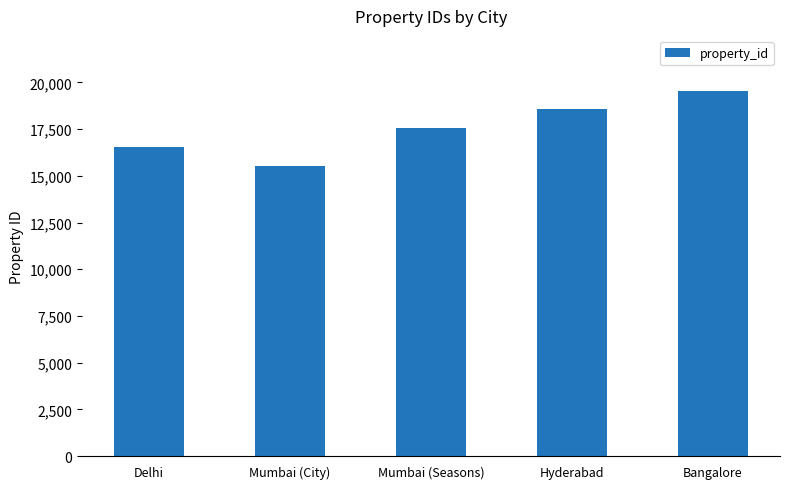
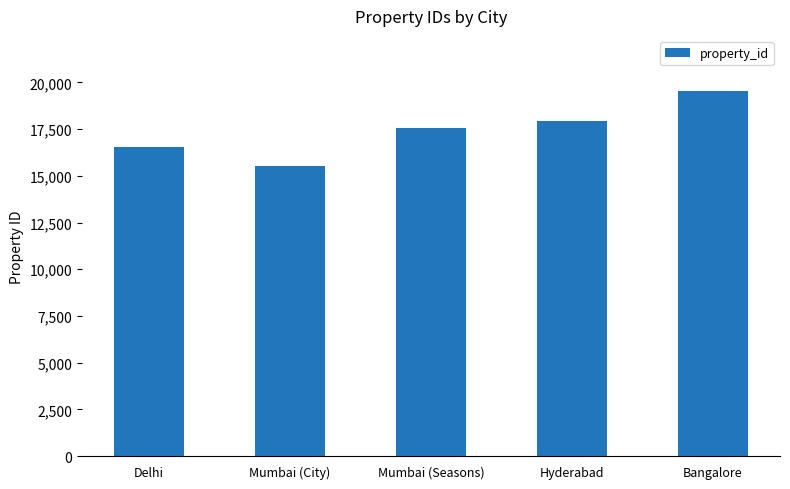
Hyderabad: 18,600 -> 17,900
